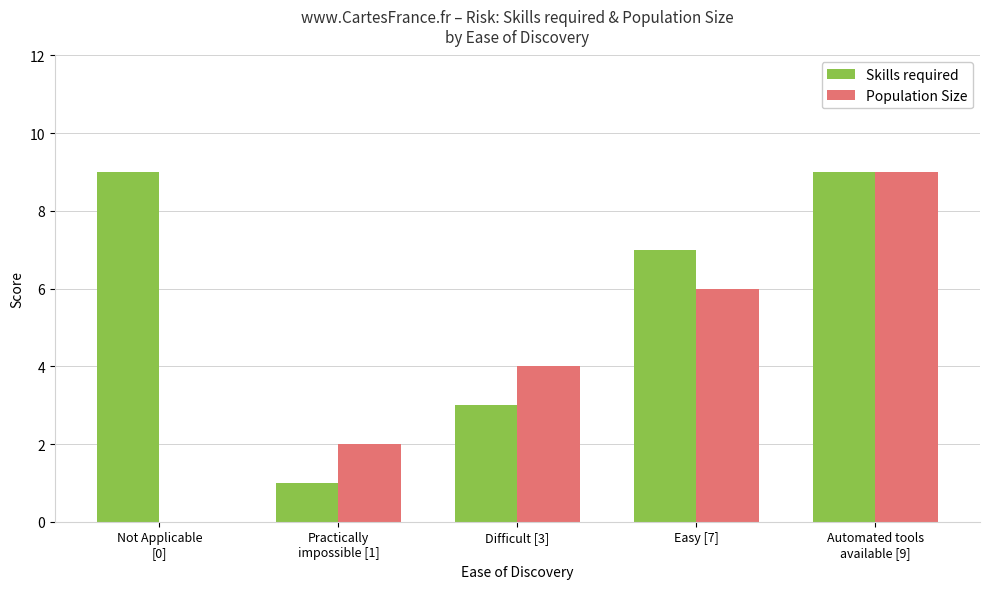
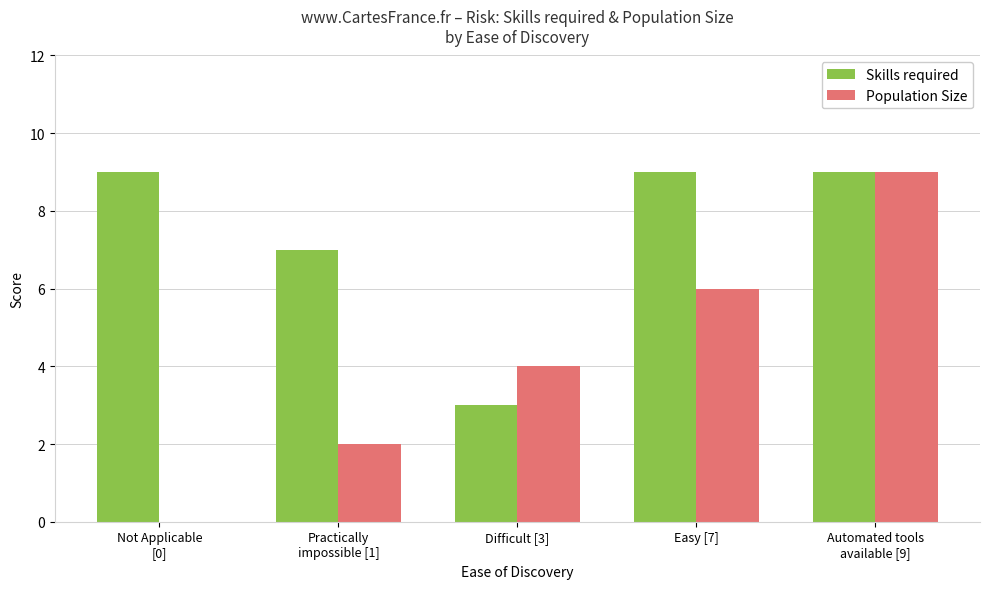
Skills required, Practically impossible [1]: 1 -> 7
Skills required, Easy [7]: 7 -> 9
